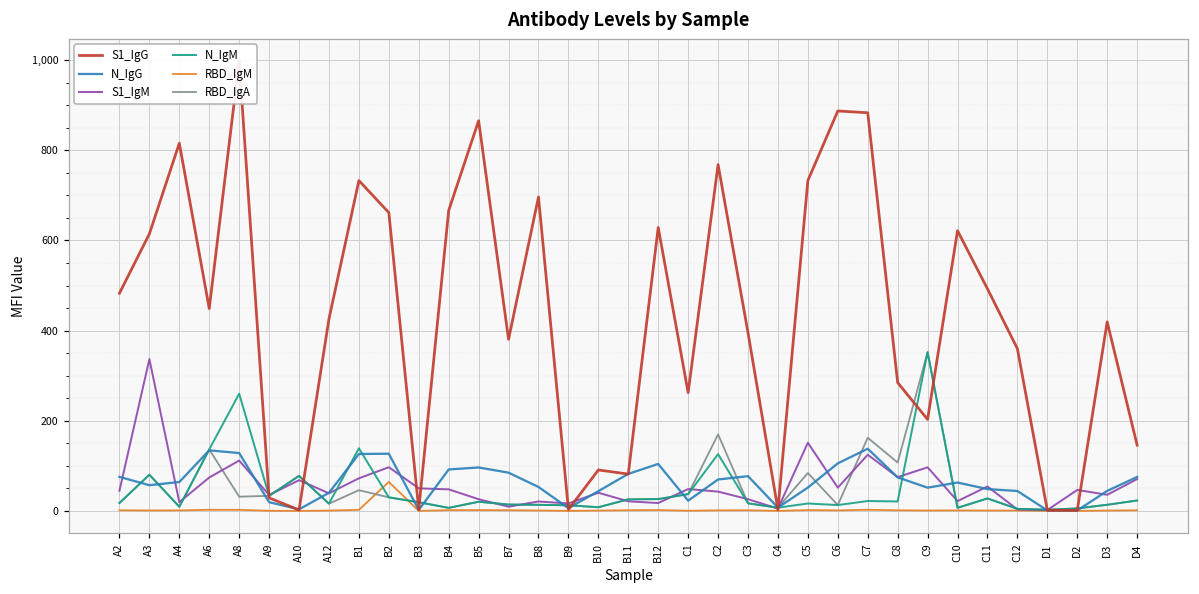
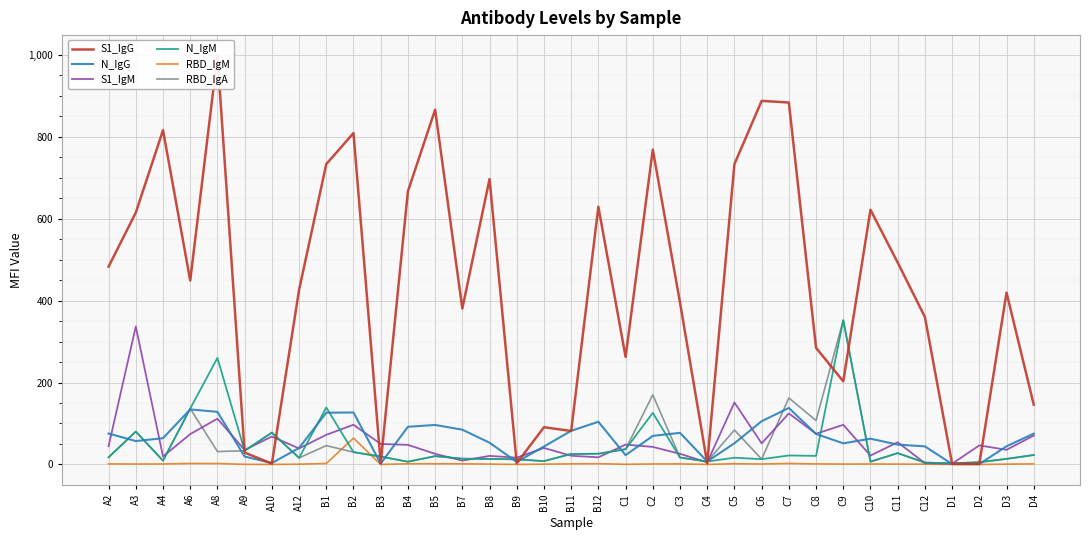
S1_IgG, B2: 660 -> 810
